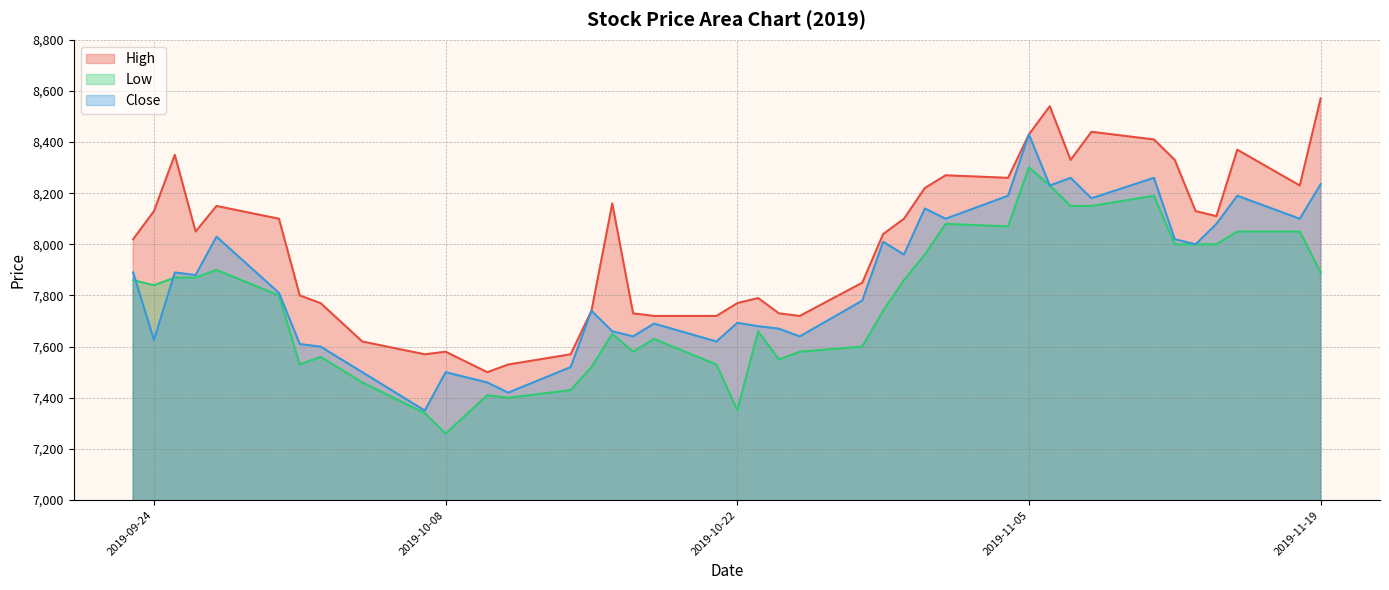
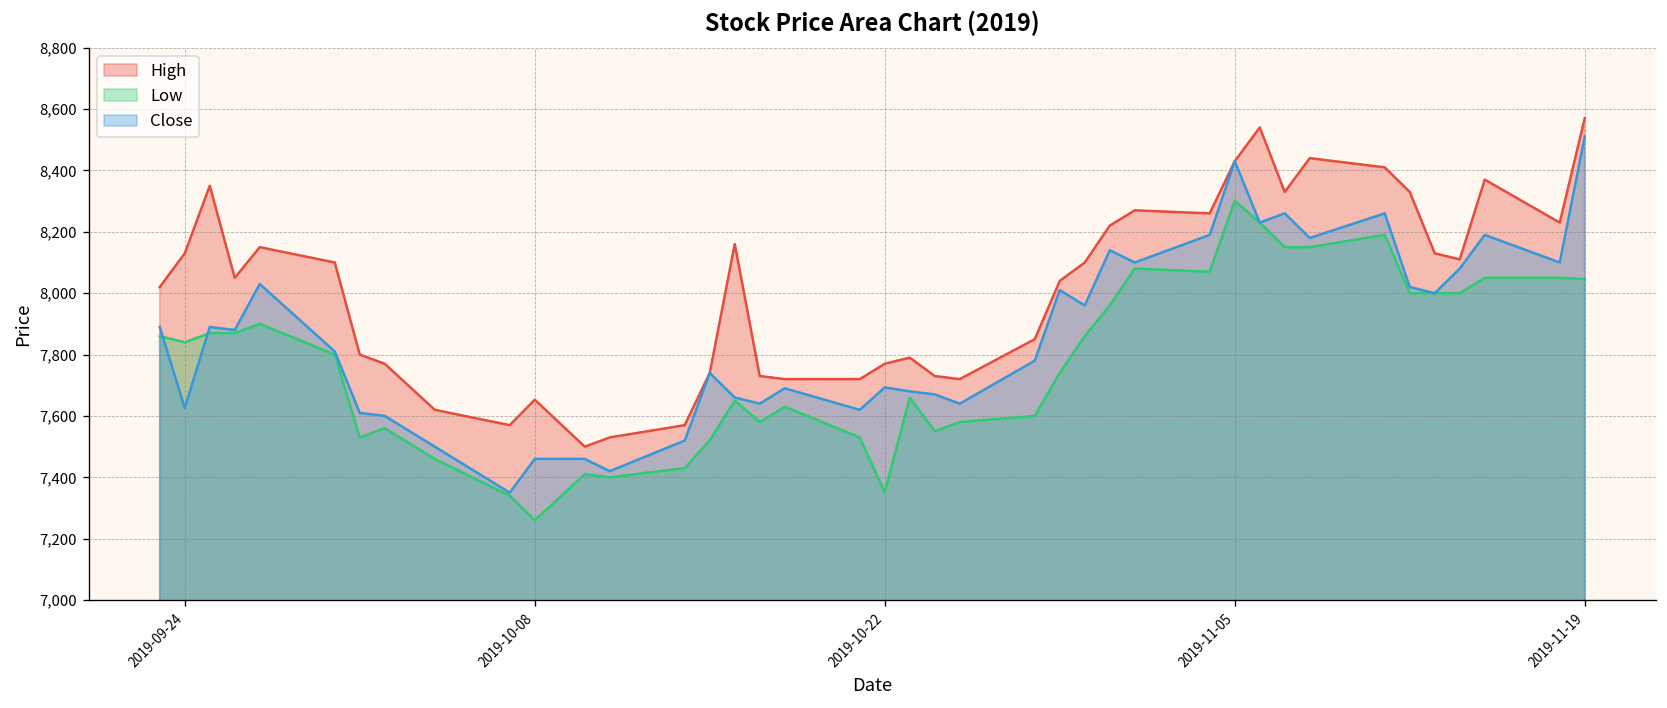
High, 2019-10-08: 7,580 -> 7,650
Close, 2019-10-08: 7,500 -> 7,460
Low, 2019-11-19: 7,890 -> 8,050
Close, 2019-11-19: 8,240 -> 8,510
